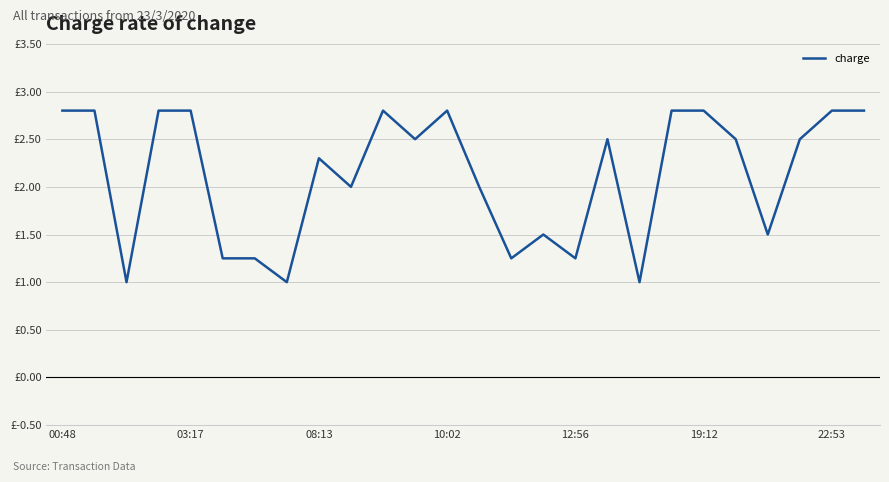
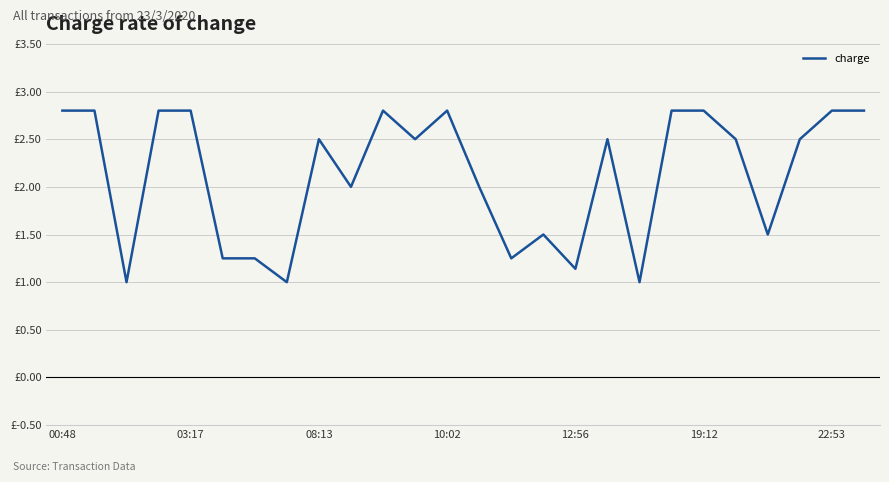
08:13: £2.3 -> £2.5
12:56: £1.3 -> £1.1
